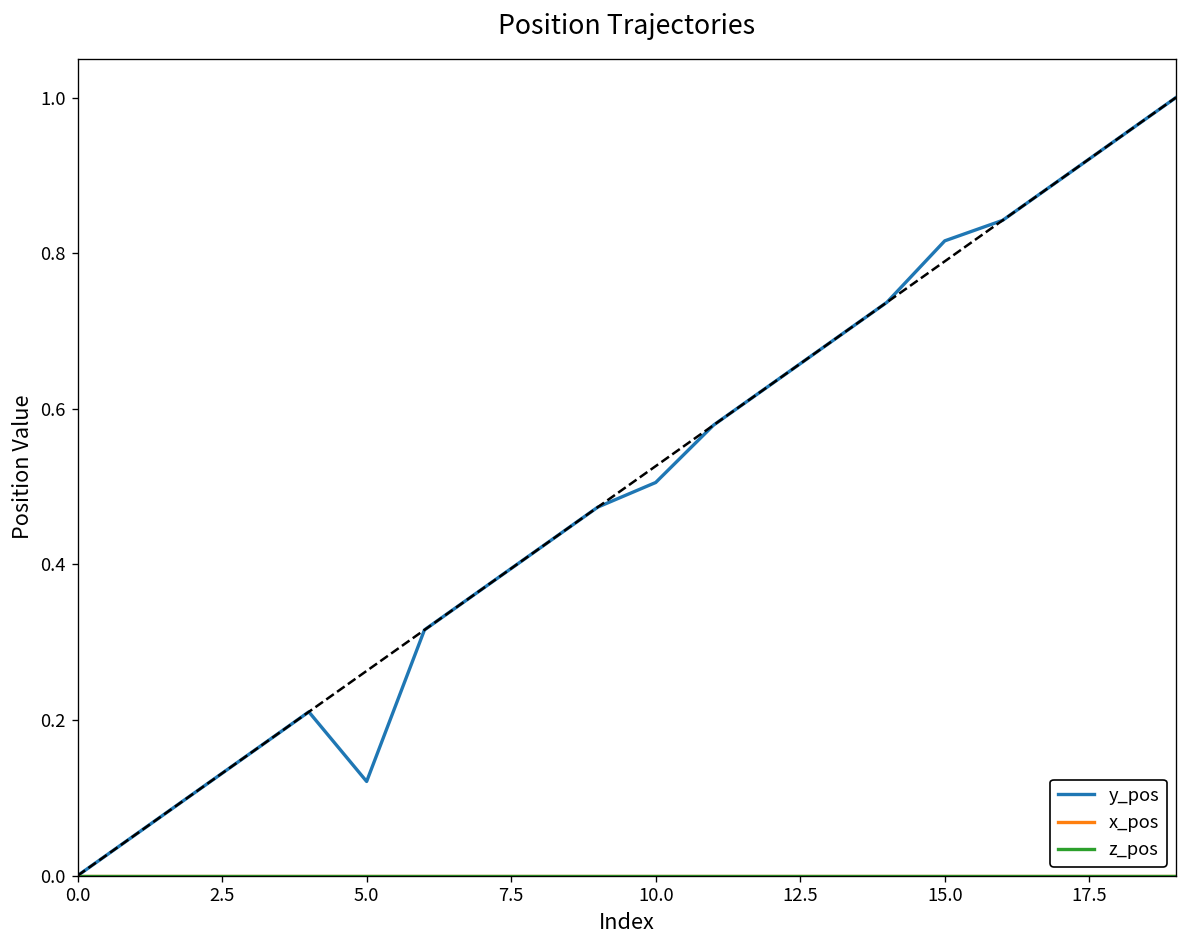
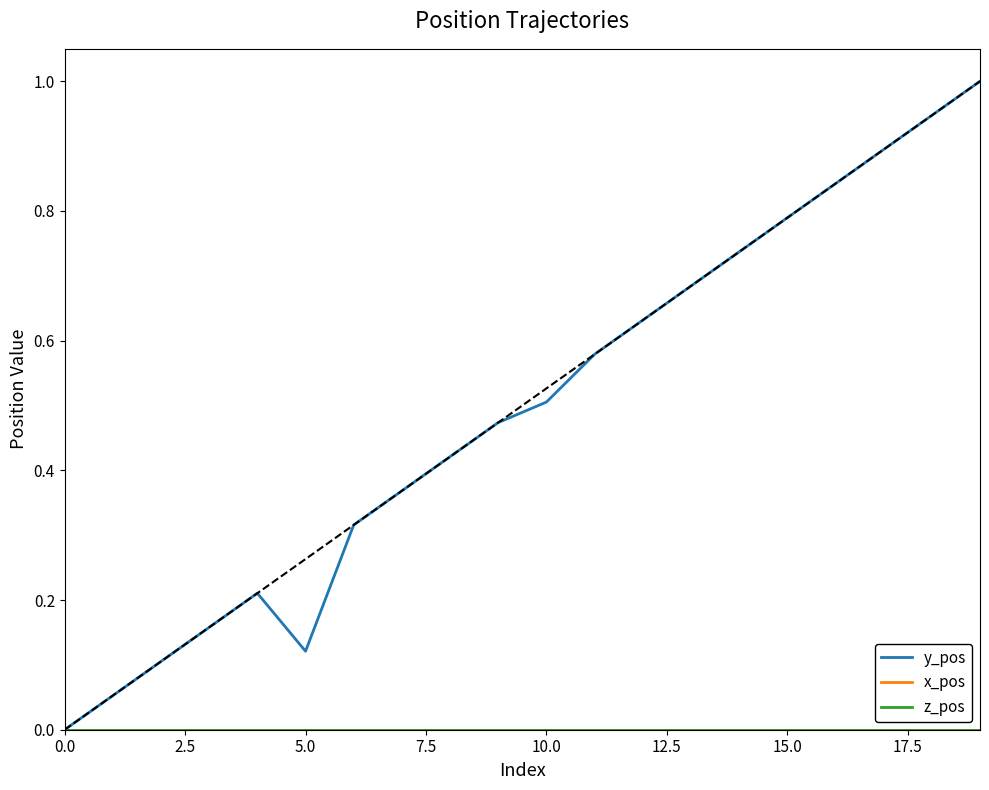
y_pos, 15.0: 0.82 -> 0.79
